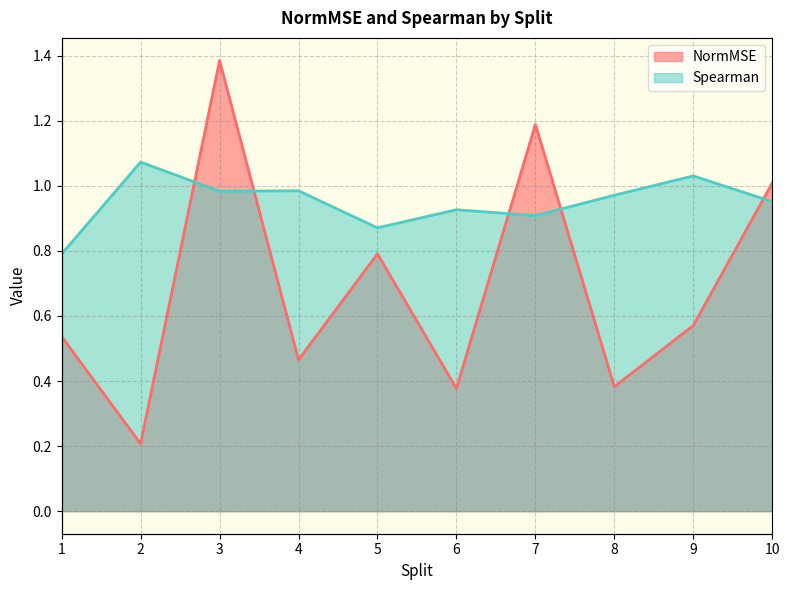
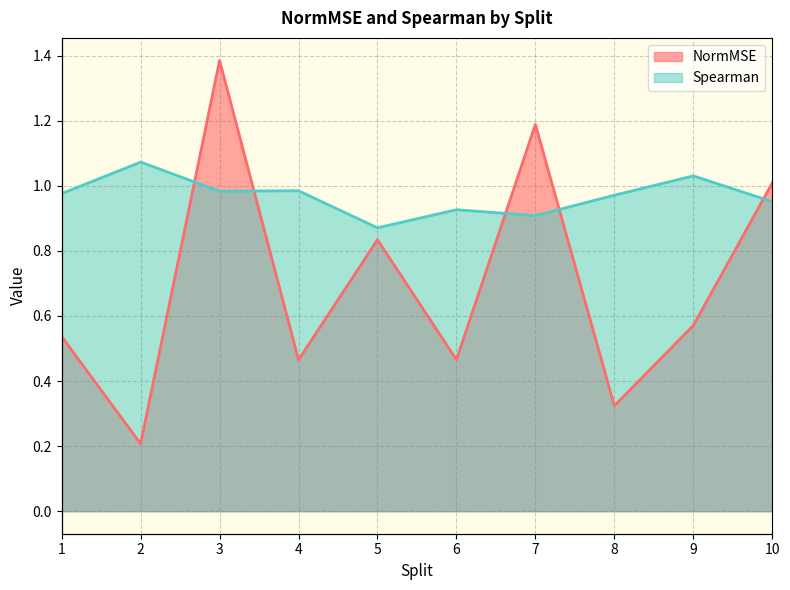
Spearman, 1: 0.79 -> 0.98
NormMSE, 5: 0.79 -> 0.83
NormMSE, 6: 0.38 -> 0.47
NormMSE, 8: 0.38 -> 0.32
